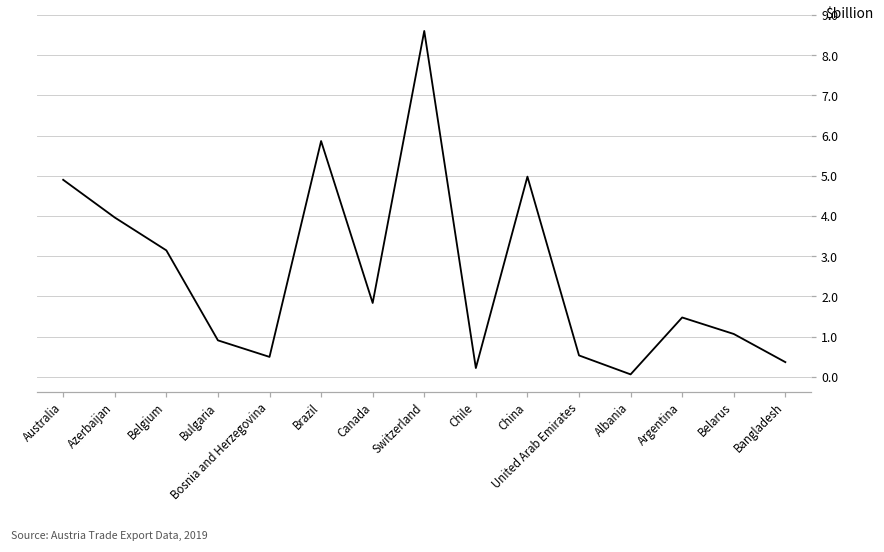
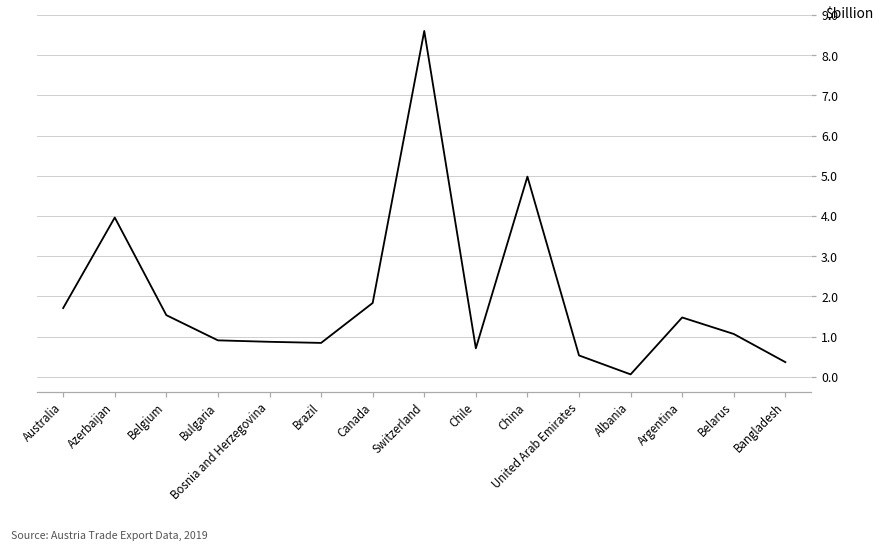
Australia: 4.9 -> 1.7
Belgium: 3.1 -> 1.5
Bosnia and Herzegovina: 0.5 -> 0.9
Brazil: 5.9 -> 0.8
Chile: 0.2 -> 0.7
